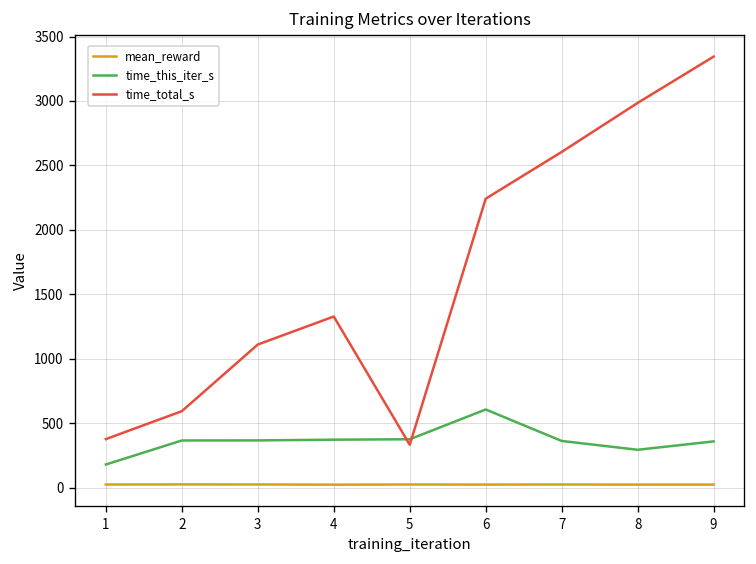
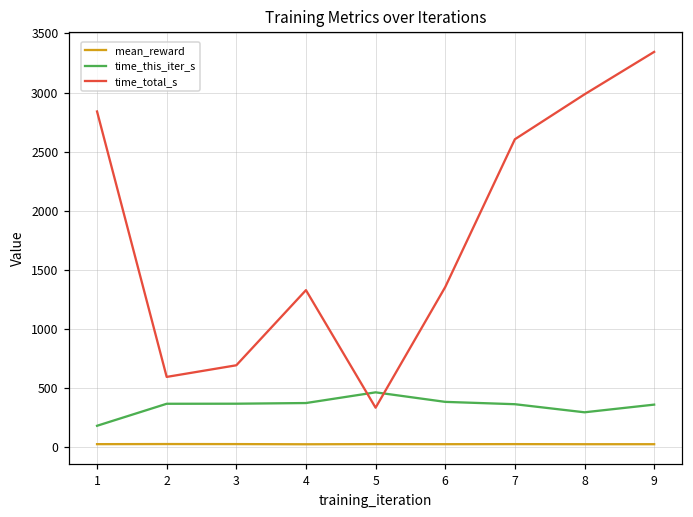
time_total_s, 1: 380 -> 2840
time_total_s, 3: 1110 -> 690
time_this_iter_s, 5: 380 -> 460
time_this_iter_s, 6: 610 -> 380
time_total_s, 6: 2240 -> 1350
